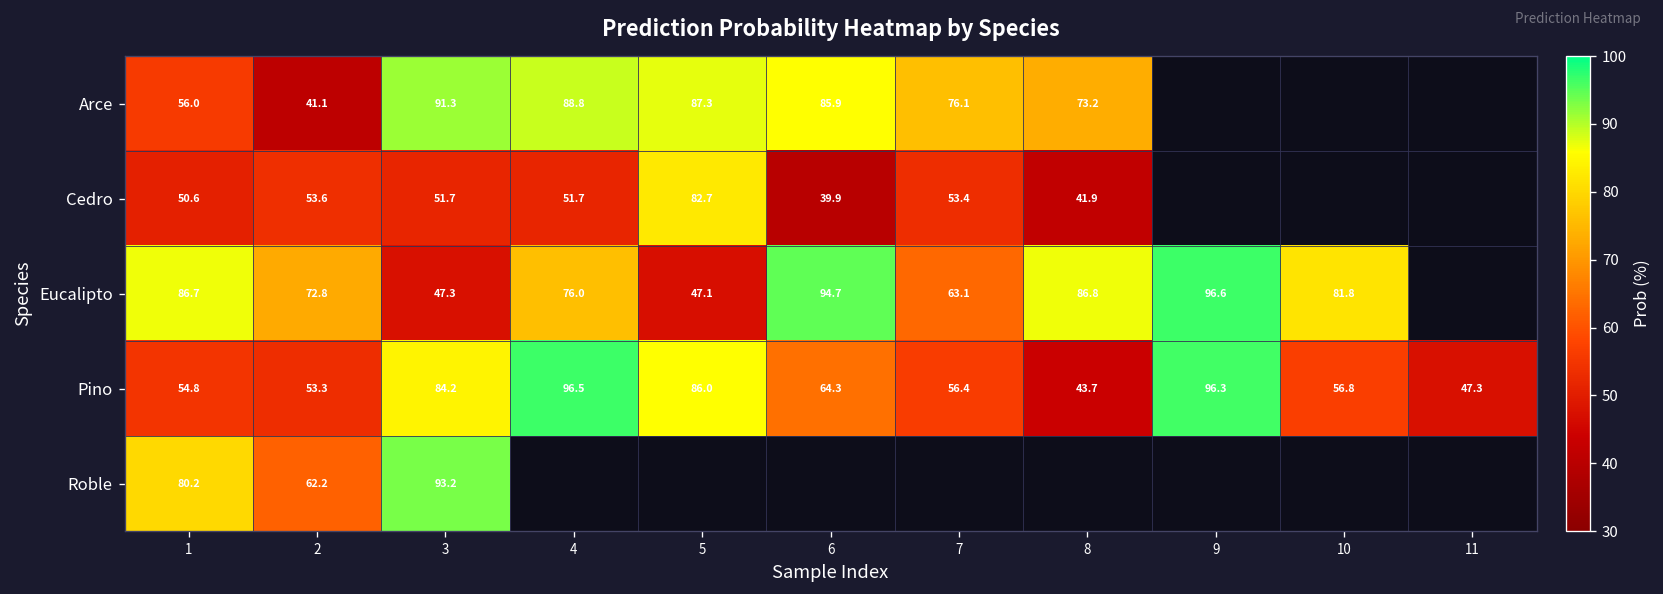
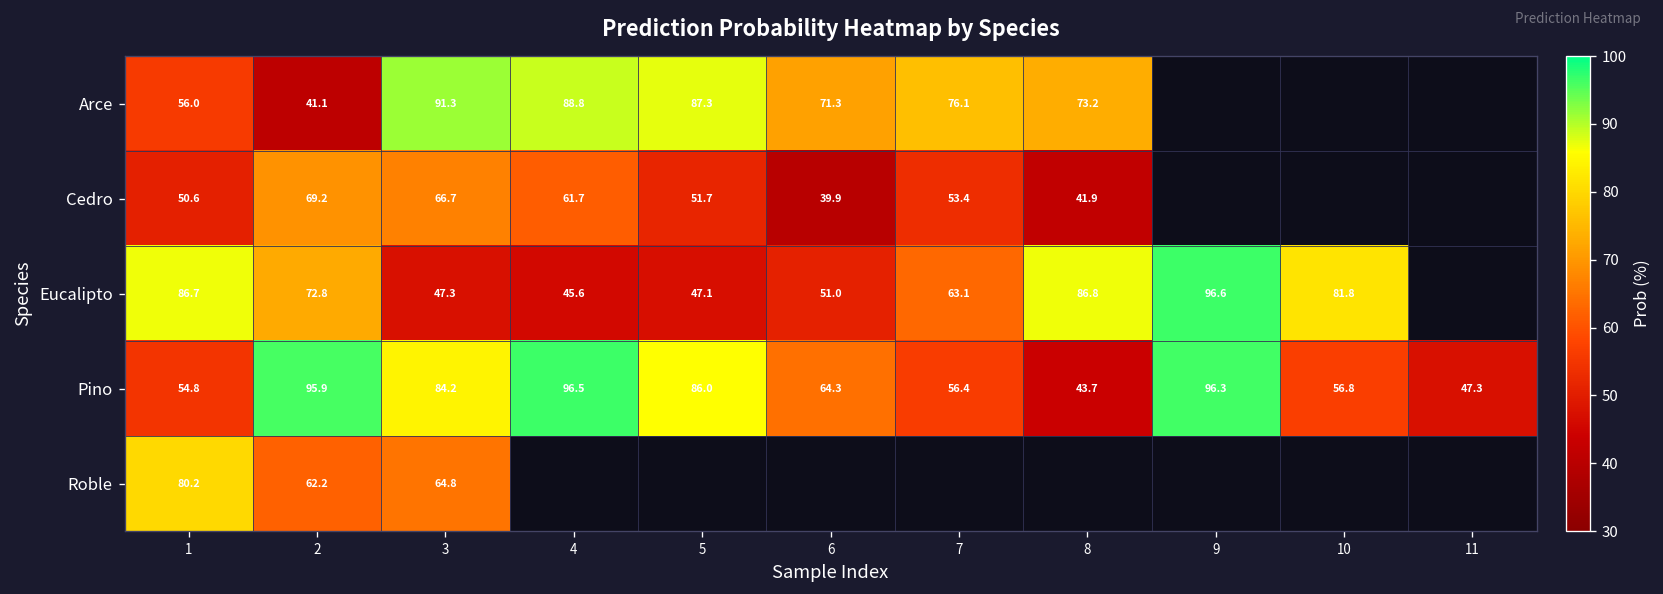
Arce, 6: 85.9 -> 71.3
Cedro, 2: 53.6 -> 69.2
Cedro, 3: 51.7 -> 66.7
Cedro, 4: 51.7 -> 61.7
Cedro, 5: 82.7 -> 51.7
Eucalipto, 4: 76.0 -> 45.6
Eucalipto, 6: 94.7 -> 51.0
Pino, 2: 53.3 -> 95.9
Roble, 3: 93.2 -> 64.8
